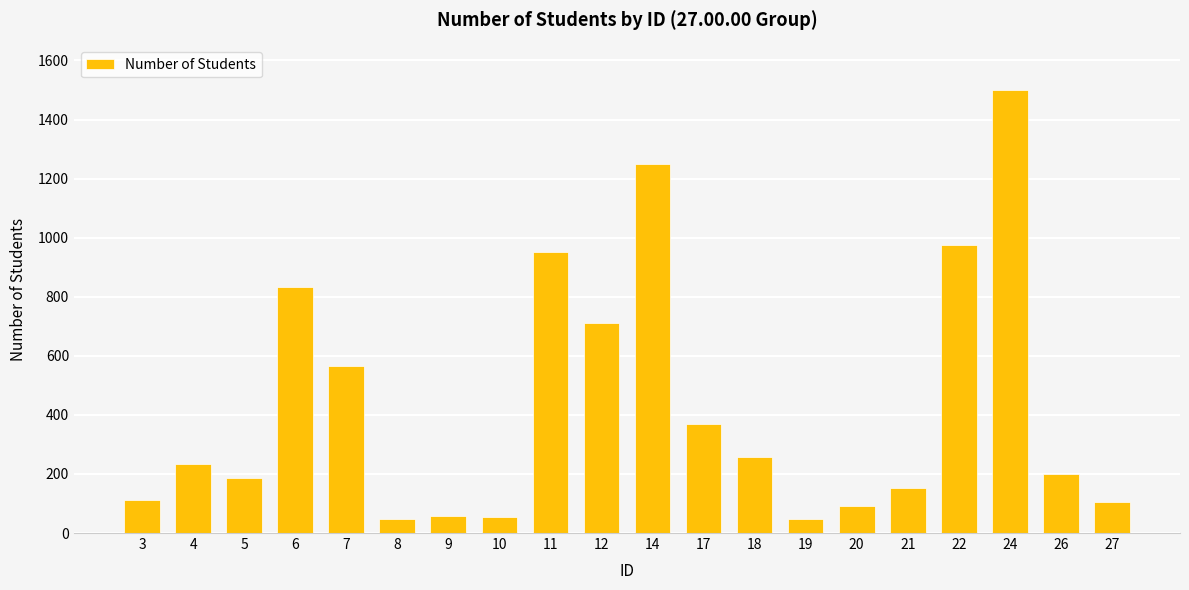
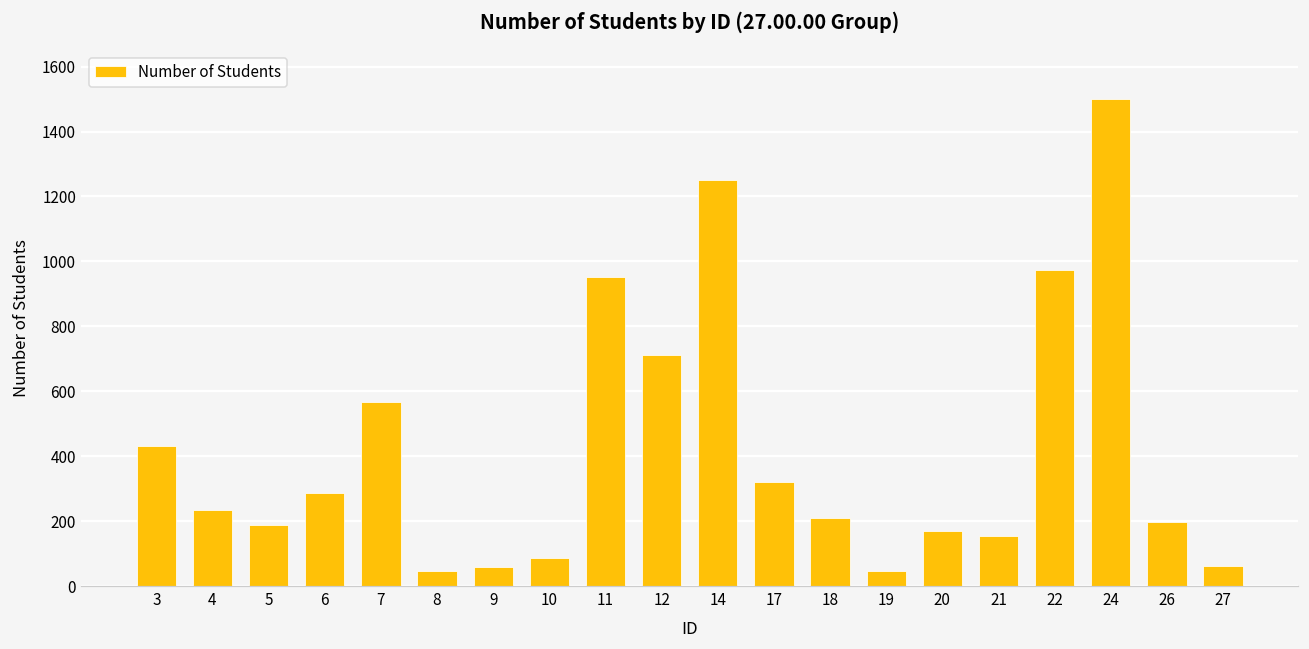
3: 110 -> 430
6: 830 -> 290
10: 60 -> 90
17: 370 -> 320
18: 260 -> 210
20: 90 -> 170
27: 110 -> 60
